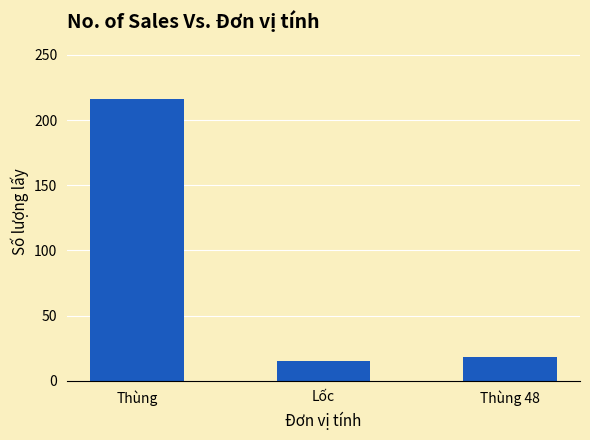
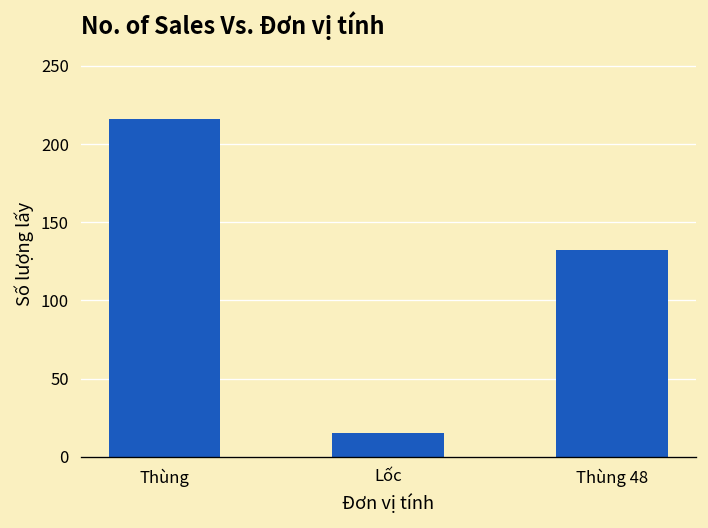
Thùng 48: 18 -> 132
